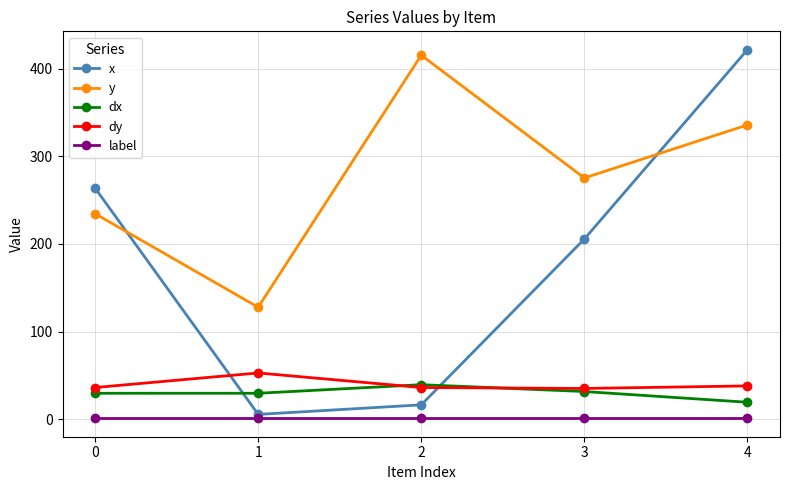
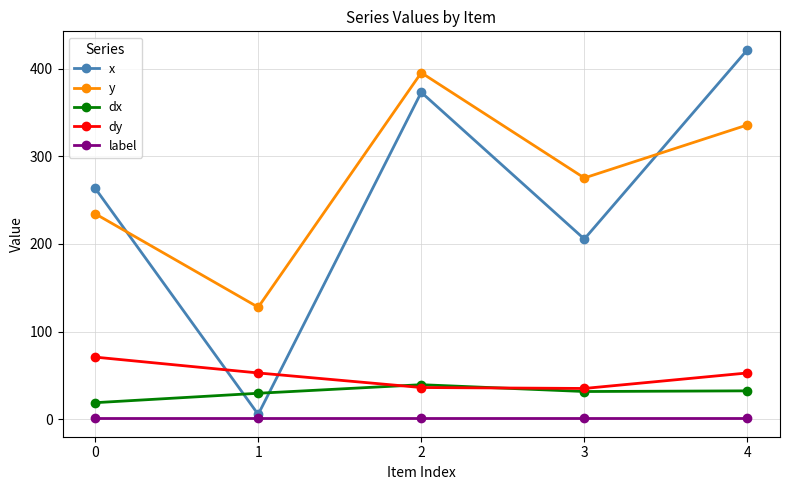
dx, 0: 30 -> 20
dy, 0: 40 -> 70
x, 2: 20 -> 370
y, 2: 420 -> 400
dx, 4: 20 -> 30
dy, 4: 40 -> 50
